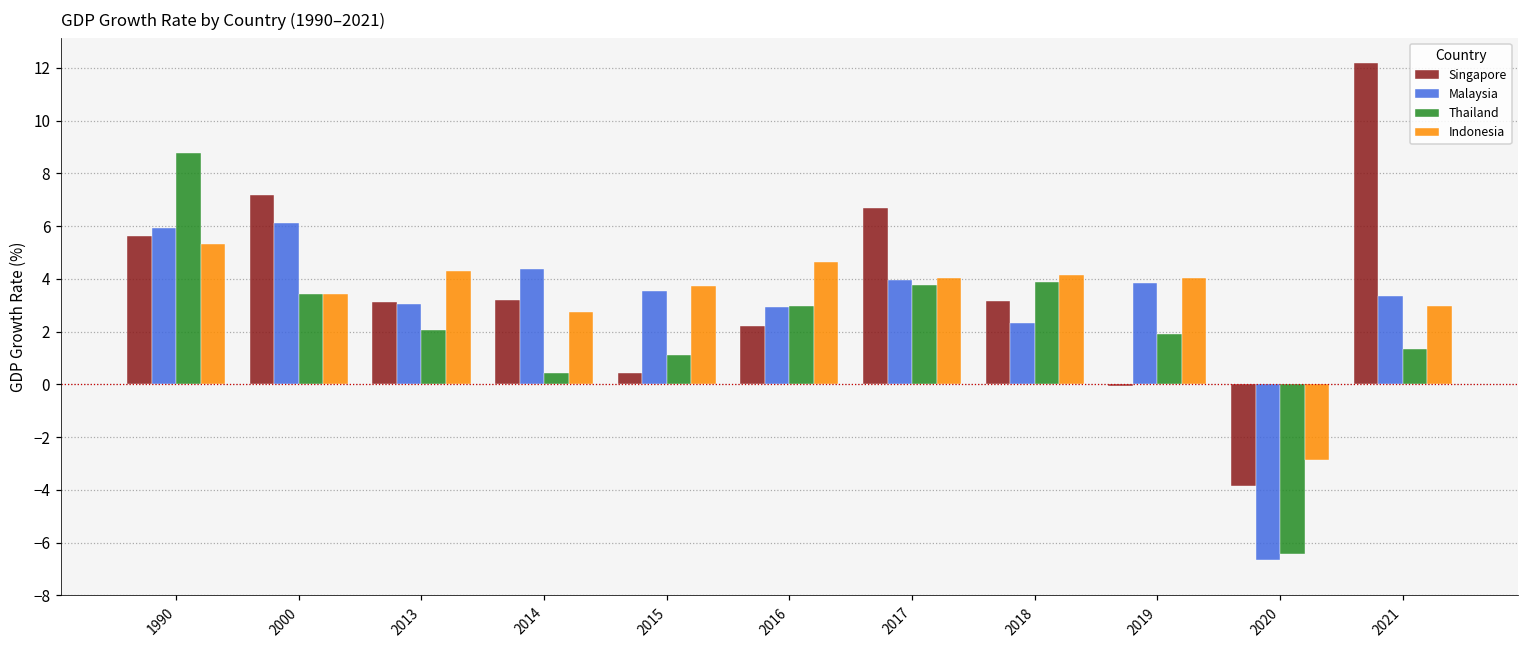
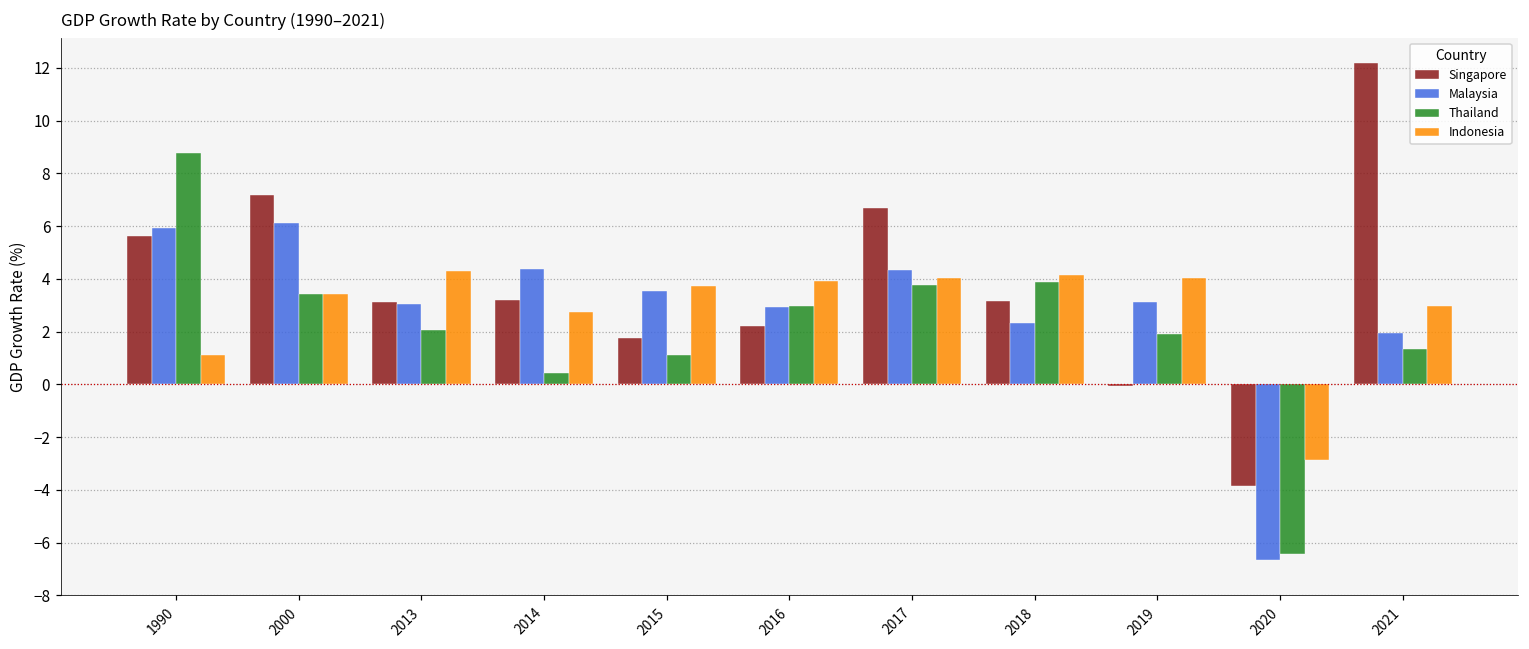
Indonesia, 1990: 5.3 -> 1.1
Singapore, 2015: 0.4 -> 1.8
Indonesia, 2016: 4.6 -> 3.9
Malaysia, 2017: 4.0 -> 4.3
Malaysia, 2019: 3.9 -> 3.1
Malaysia, 2021: 3.3 -> 1.9
